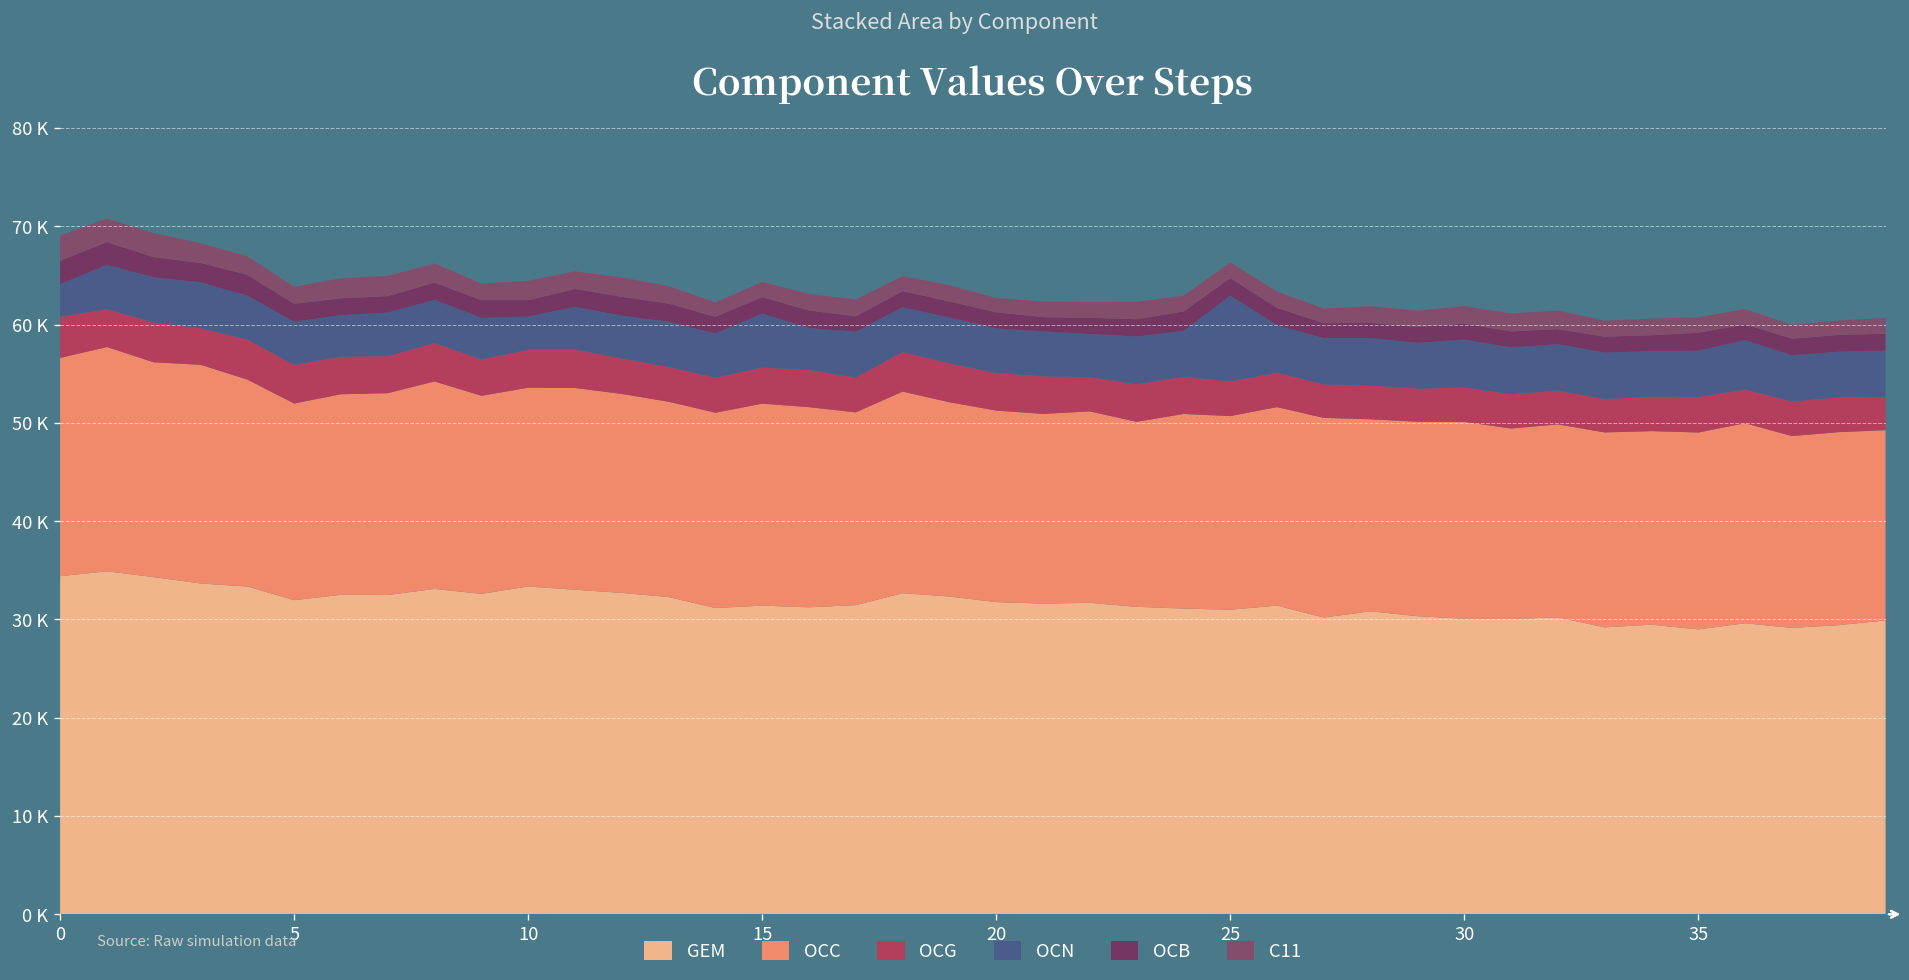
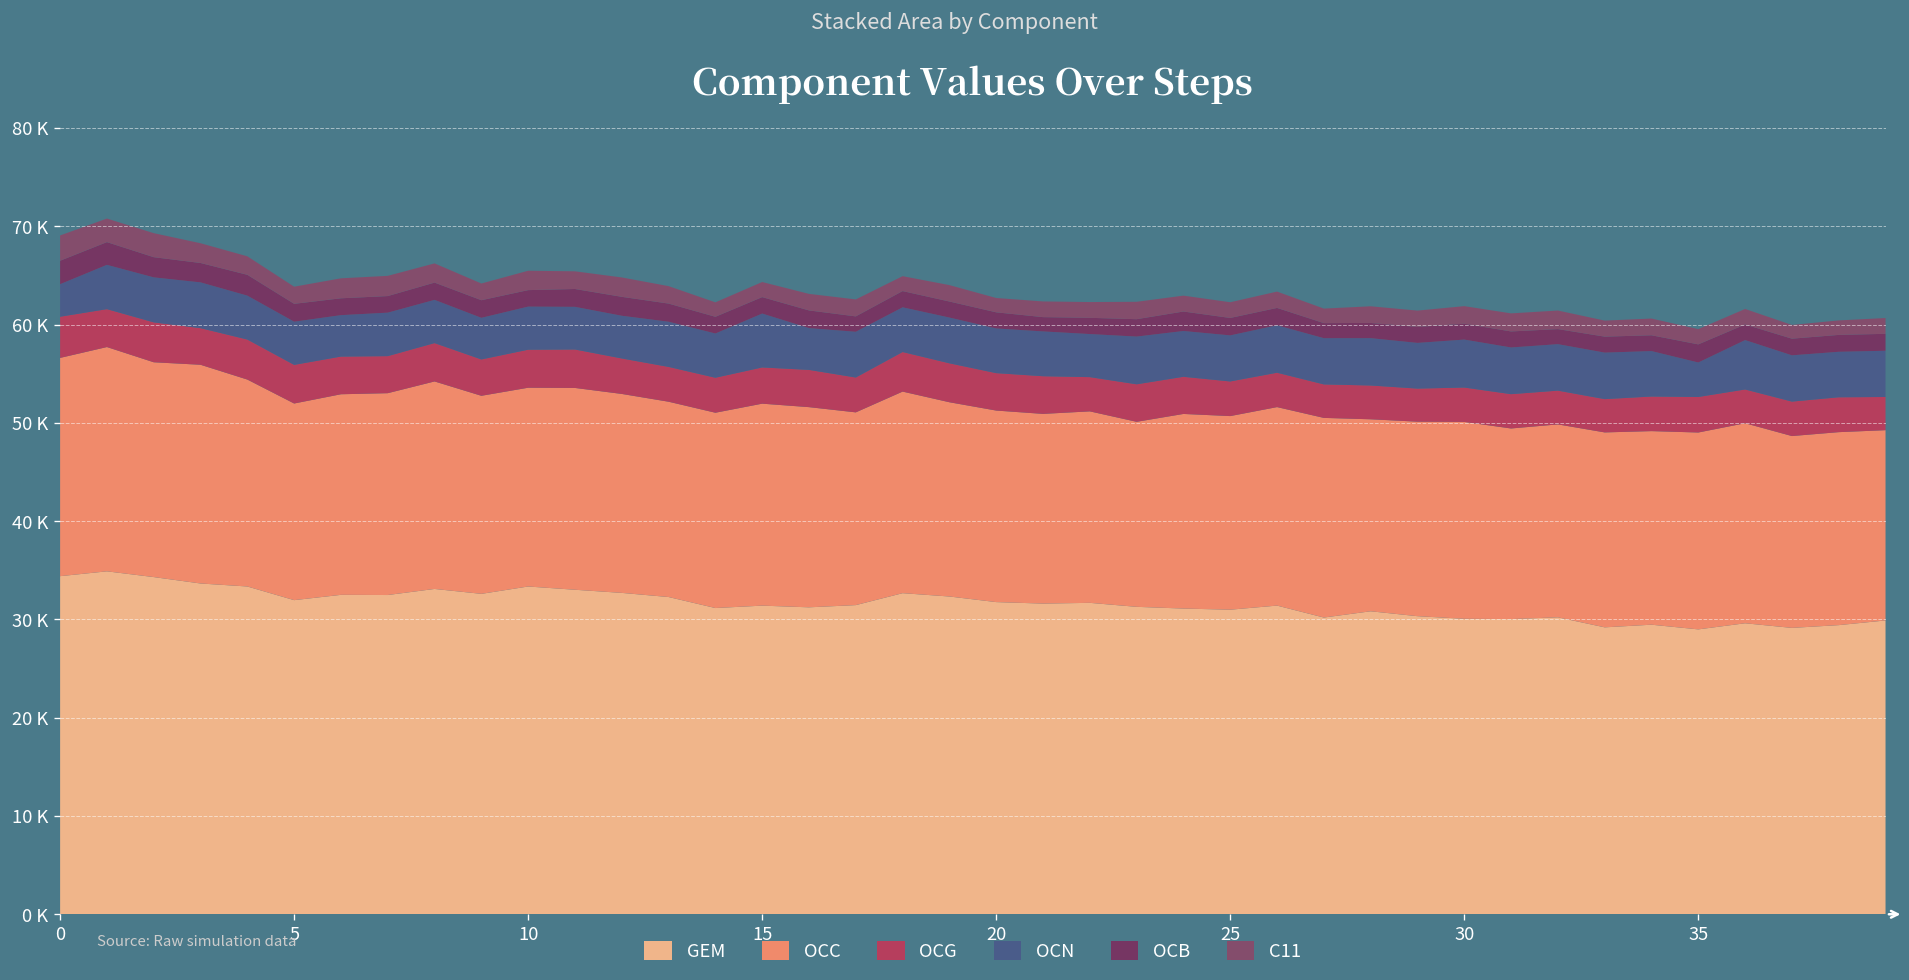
OCN, 10: 3000 -> 4000
OCN, 25: 9000 -> 5000
OCN, 35: 5000 -> 4000
